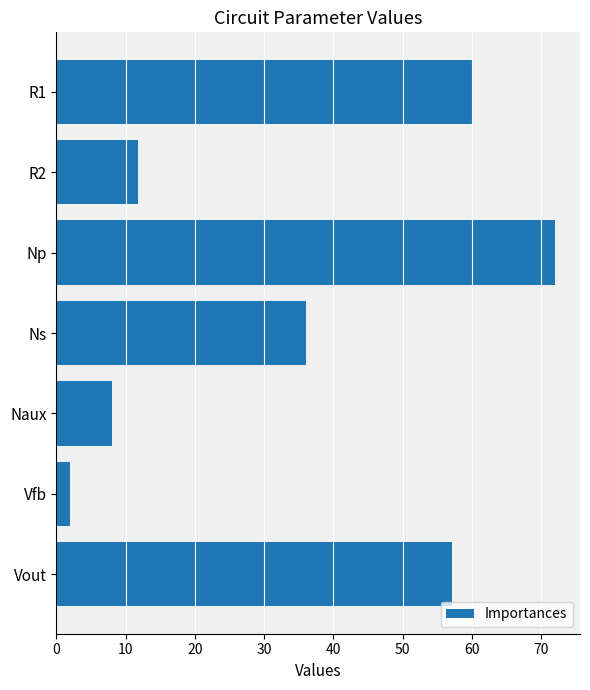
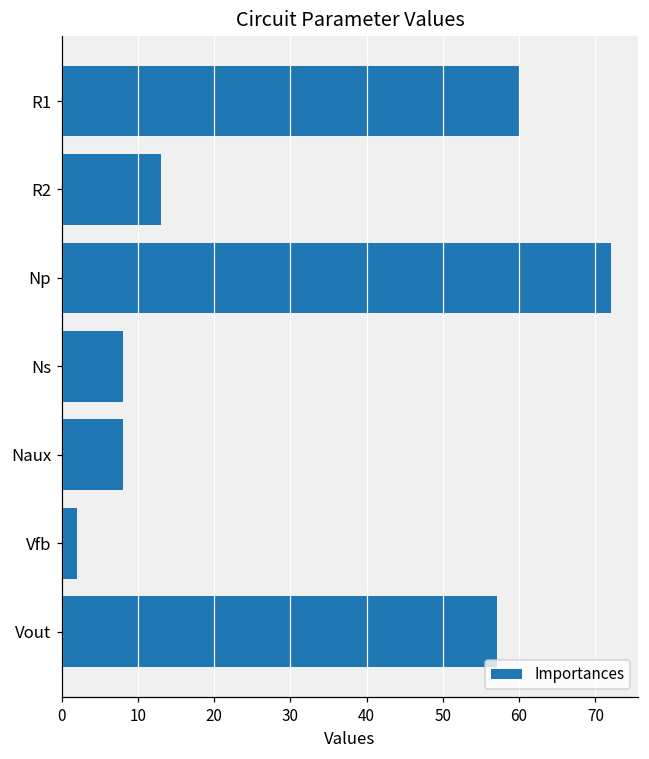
R2: 12 -> 13
Ns: 36 -> 8
